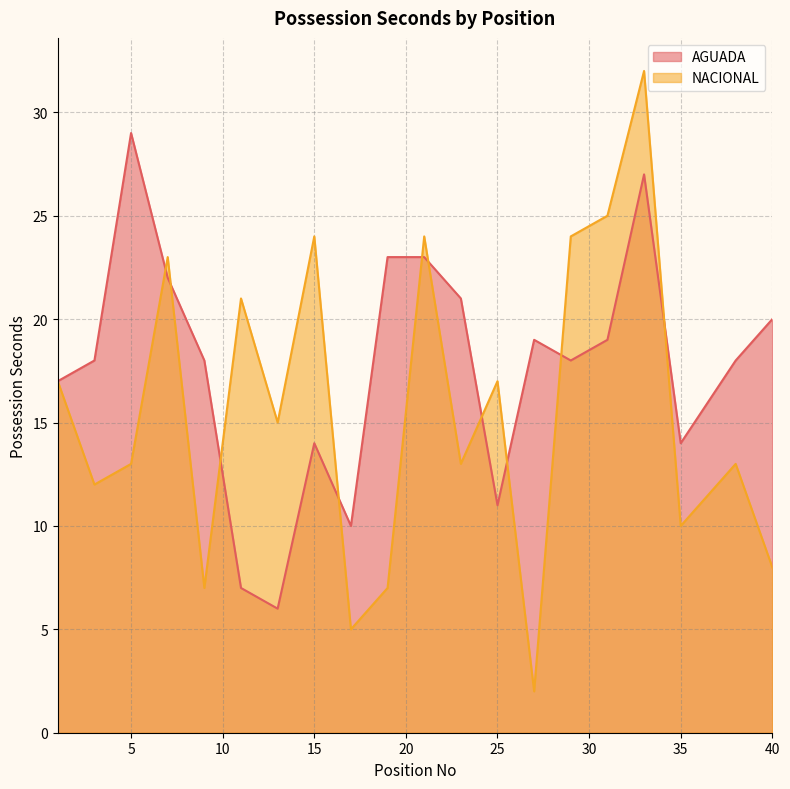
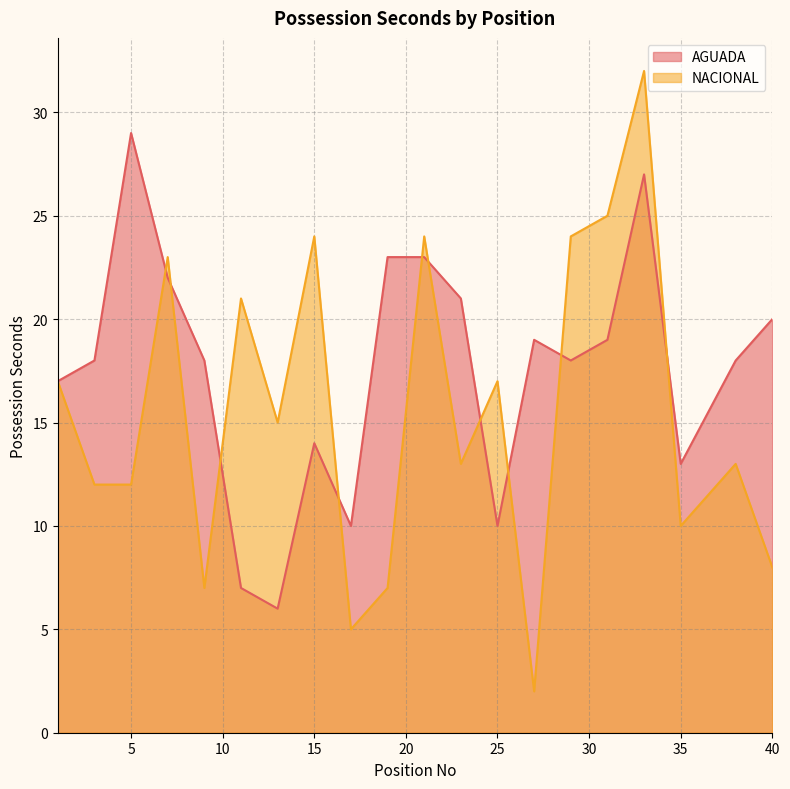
NACIONAL, 5: 13 -> 12
AGUADA, 25: 11 -> 10
AGUADA, 35: 14 -> 13
